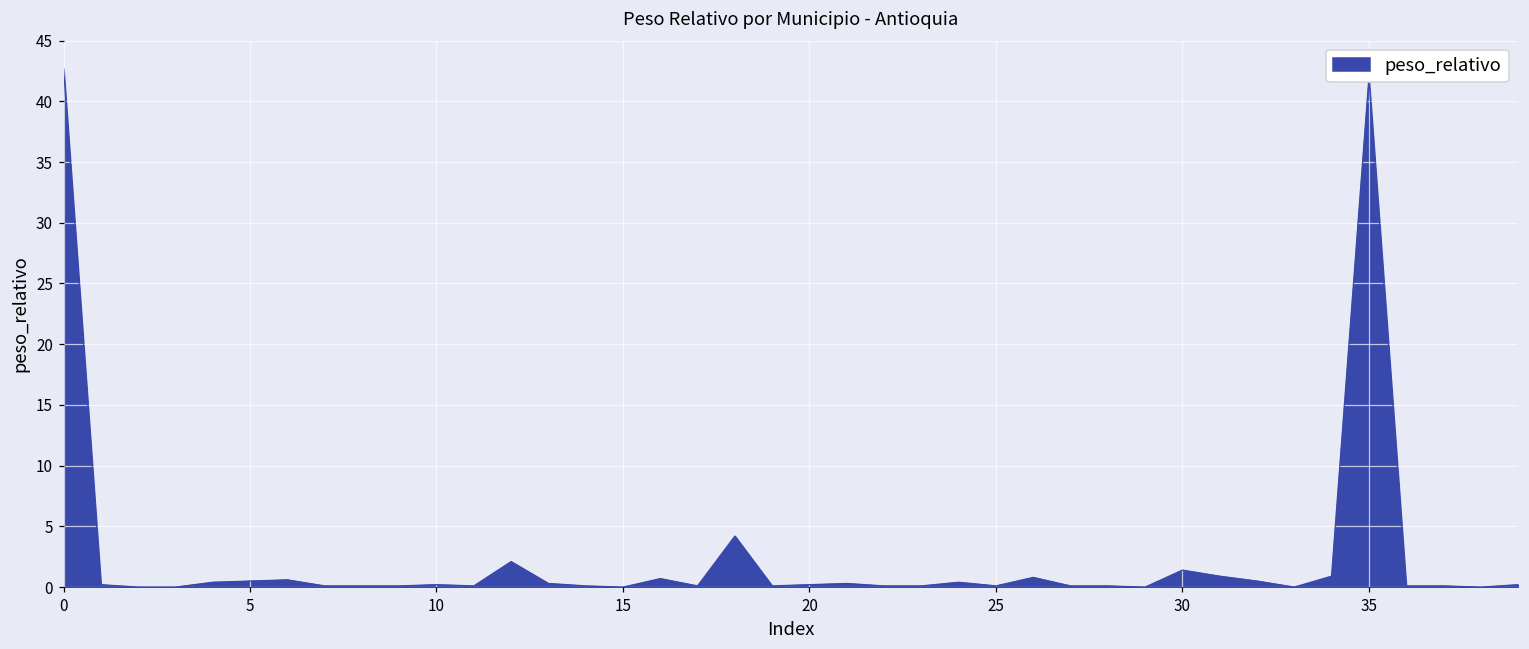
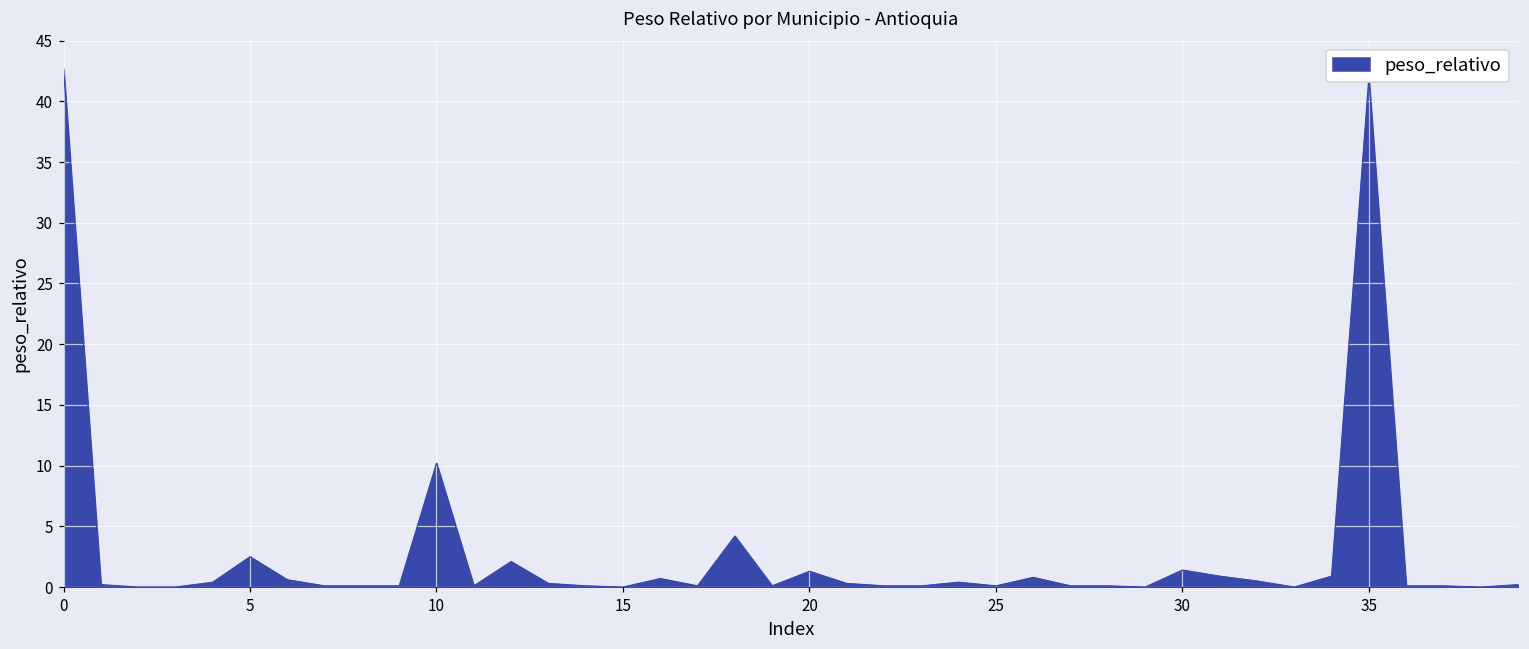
5: 0.5 -> 2.5
10: 0.2 -> 10.2
20: 0.2 -> 1.3
